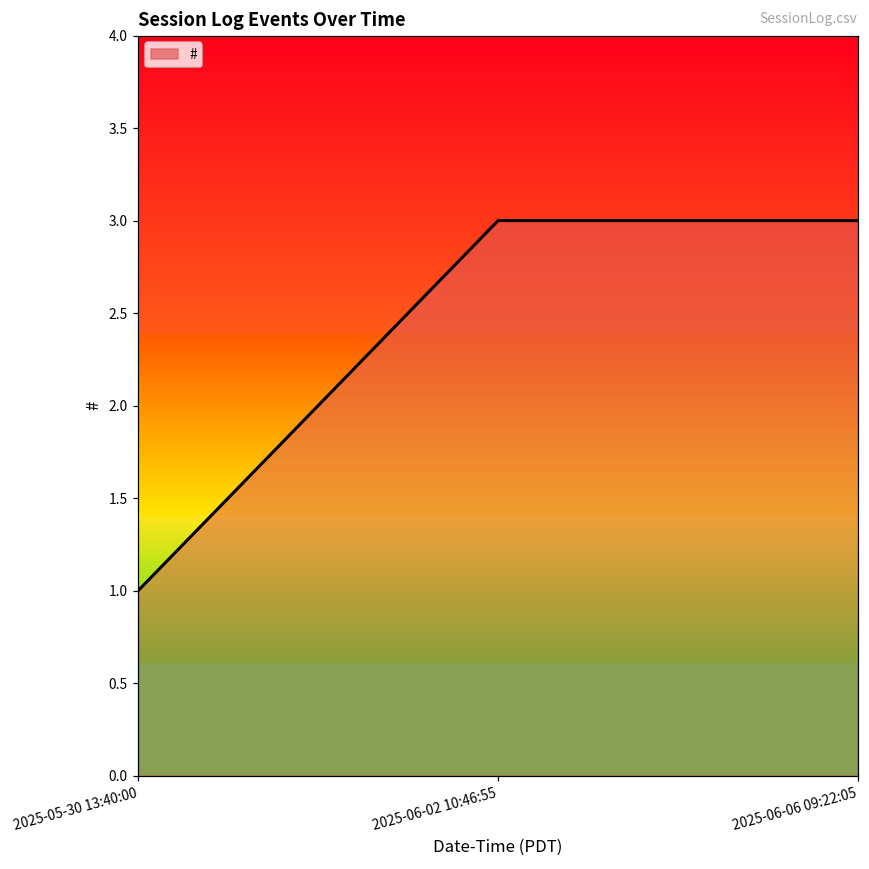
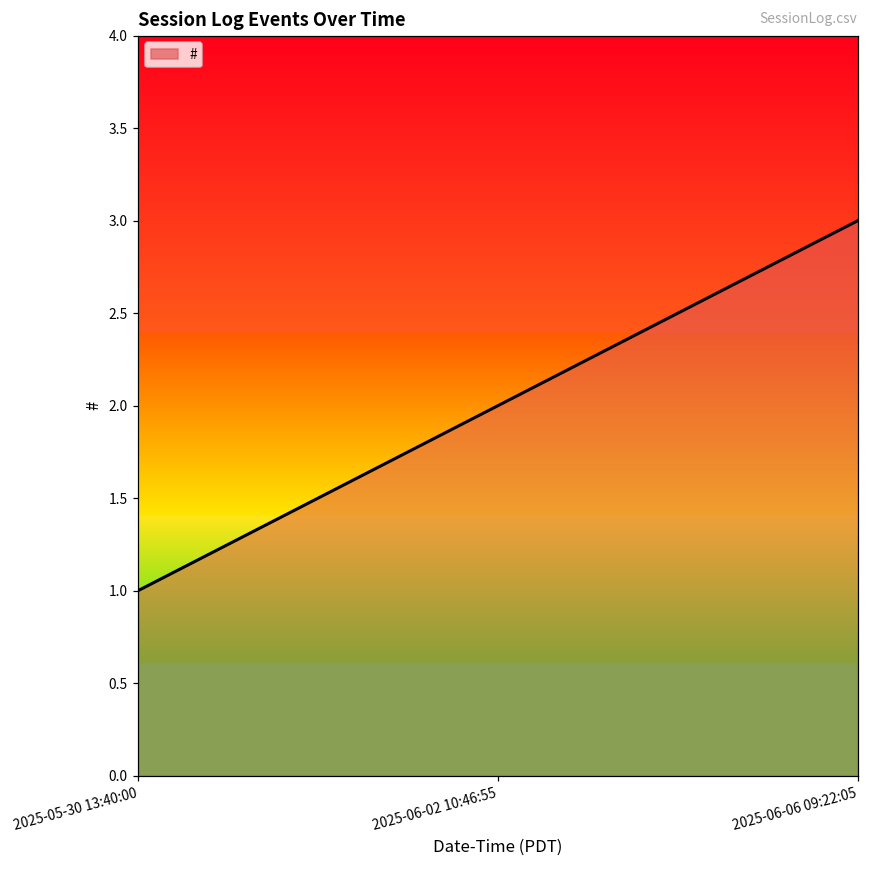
2025-06-02 10:46:55: 3 -> 2
